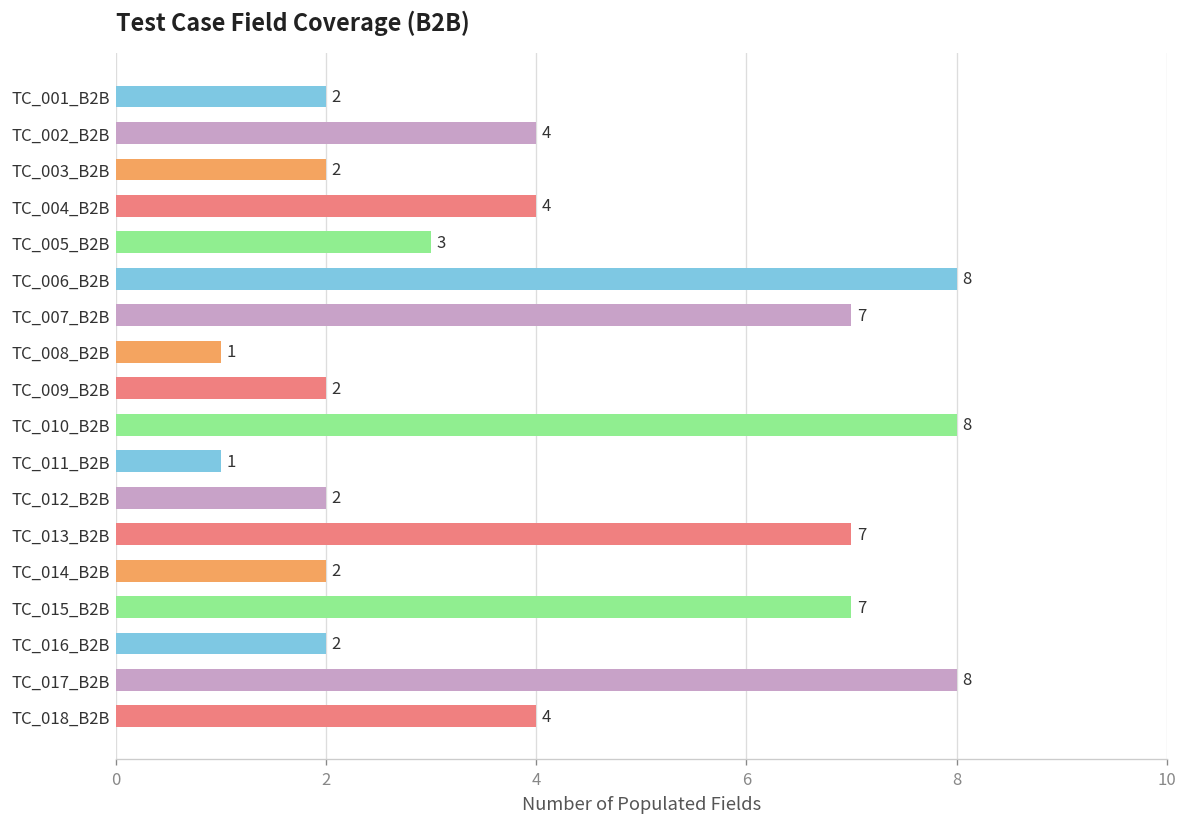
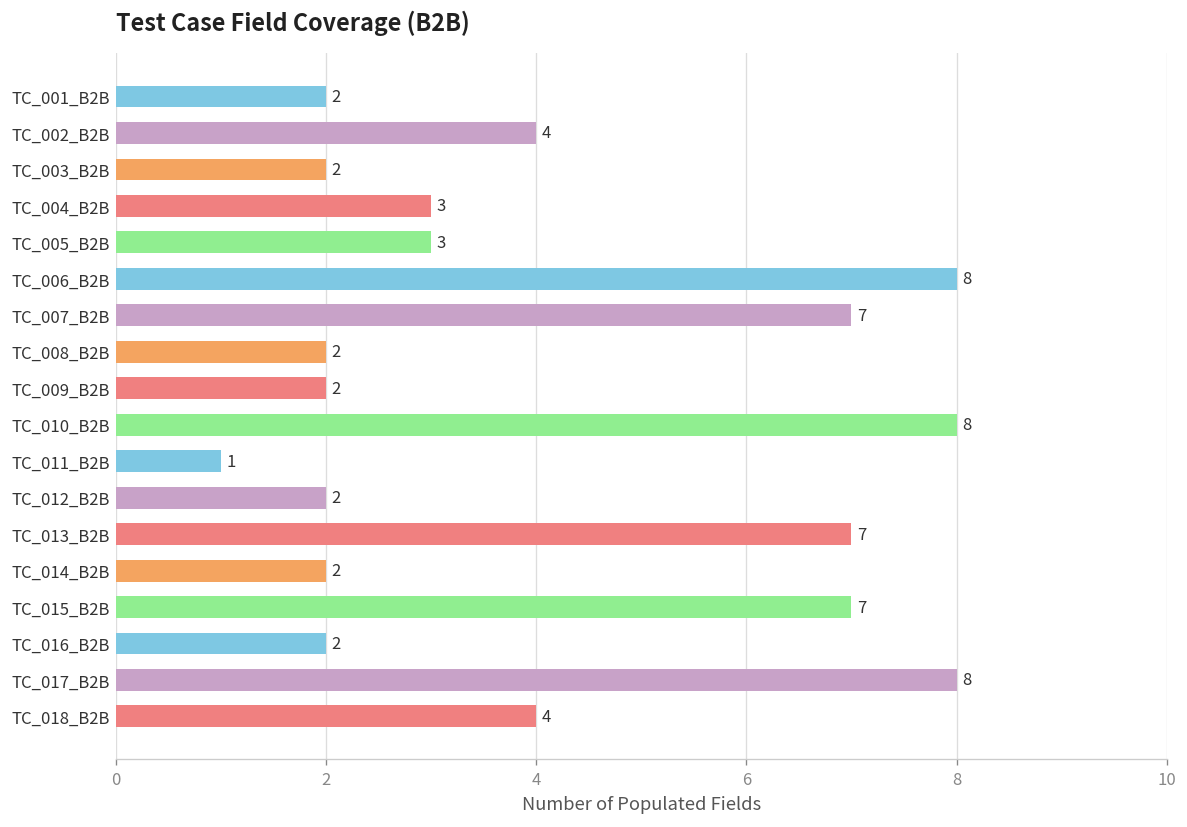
TC_004_B2B: 4 -> 3
TC_008_B2B: 1 -> 2
